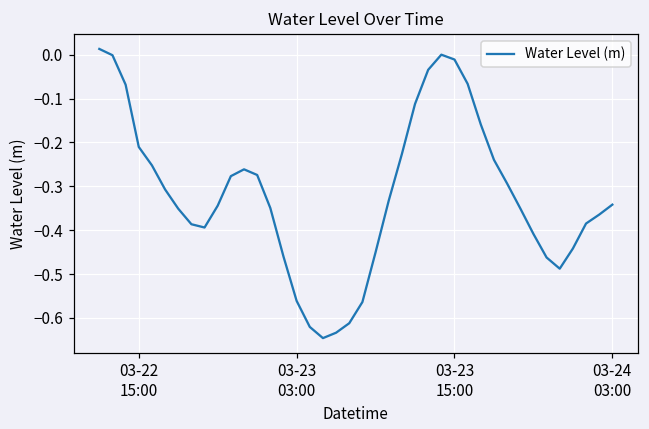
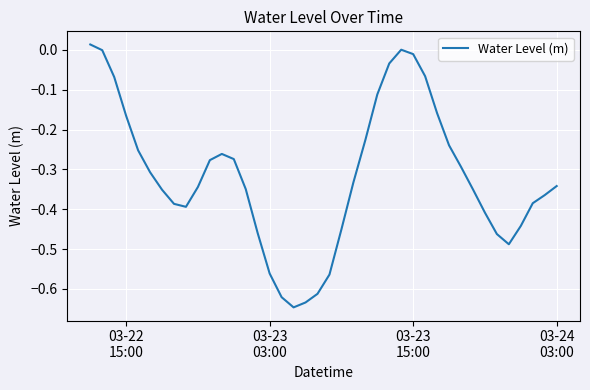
03-22 15:00: -0.21 -> -0.17
